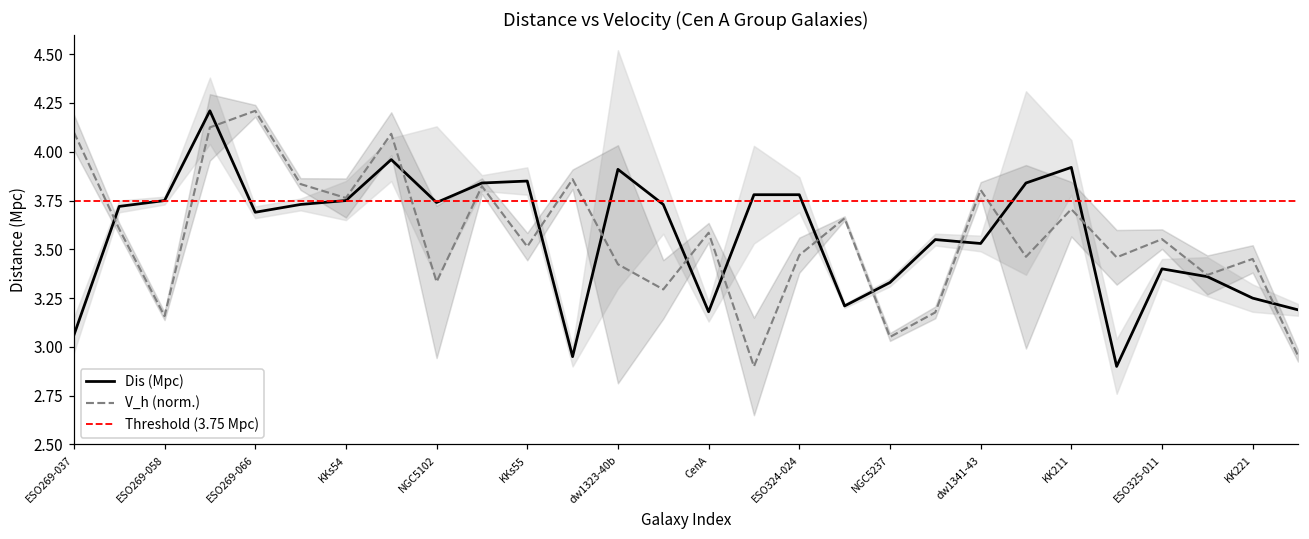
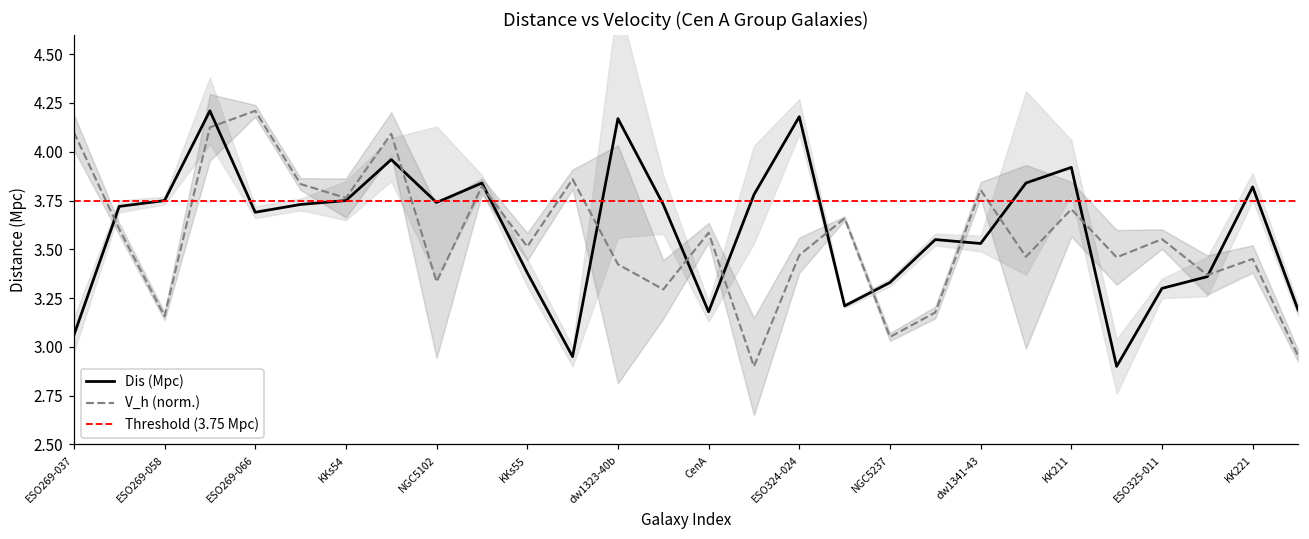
Dis (Mpc), KKs55: 3.85 -> 3.38
Dis (Mpc), dw1323-40b: 3.91 -> 4.17
Dis (Mpc), ESO324-024: 3.78 -> 4.18
Dis (Mpc), ESO325-011: 3.4 -> 3.3
Dis (Mpc), KK221: 3.25 -> 3.82
